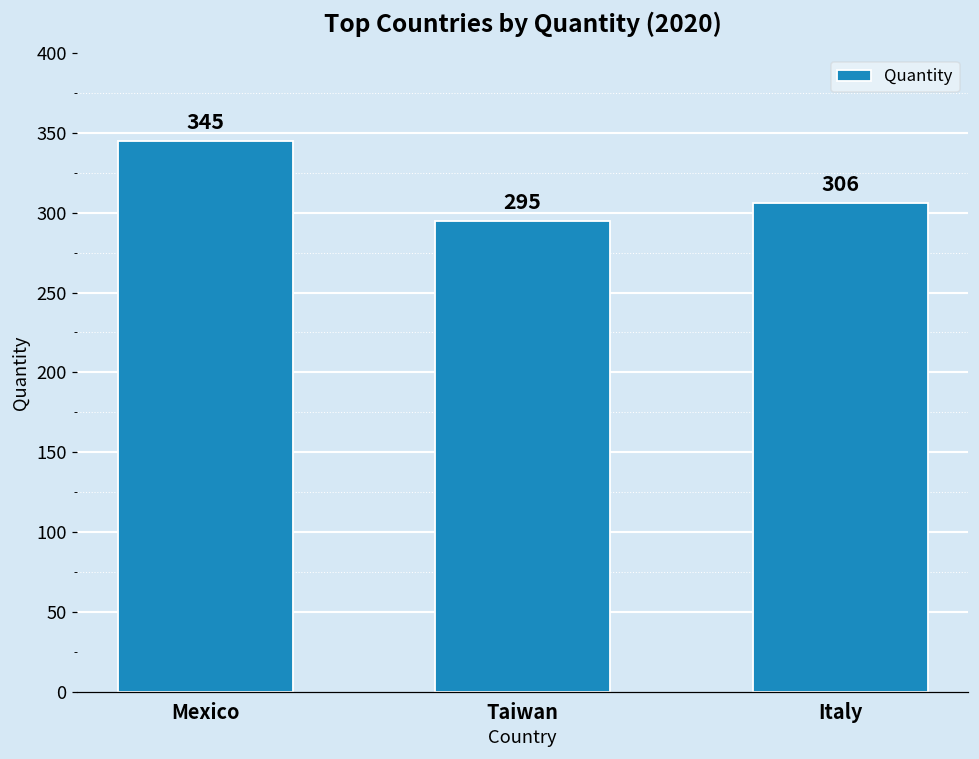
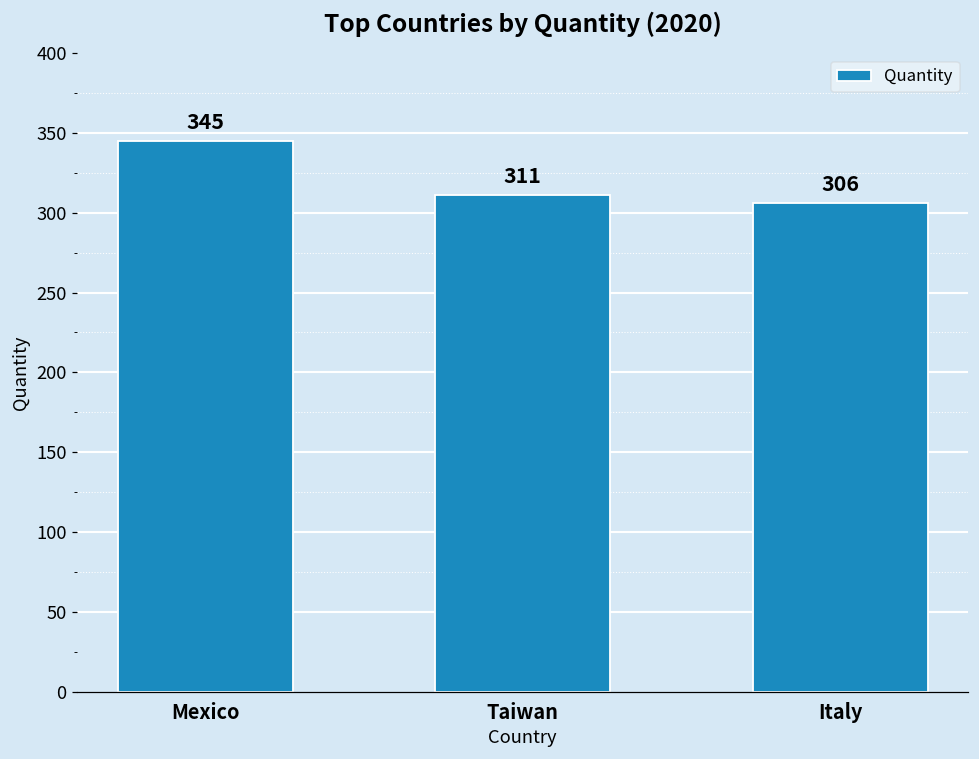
Taiwan: 295 -> 311
